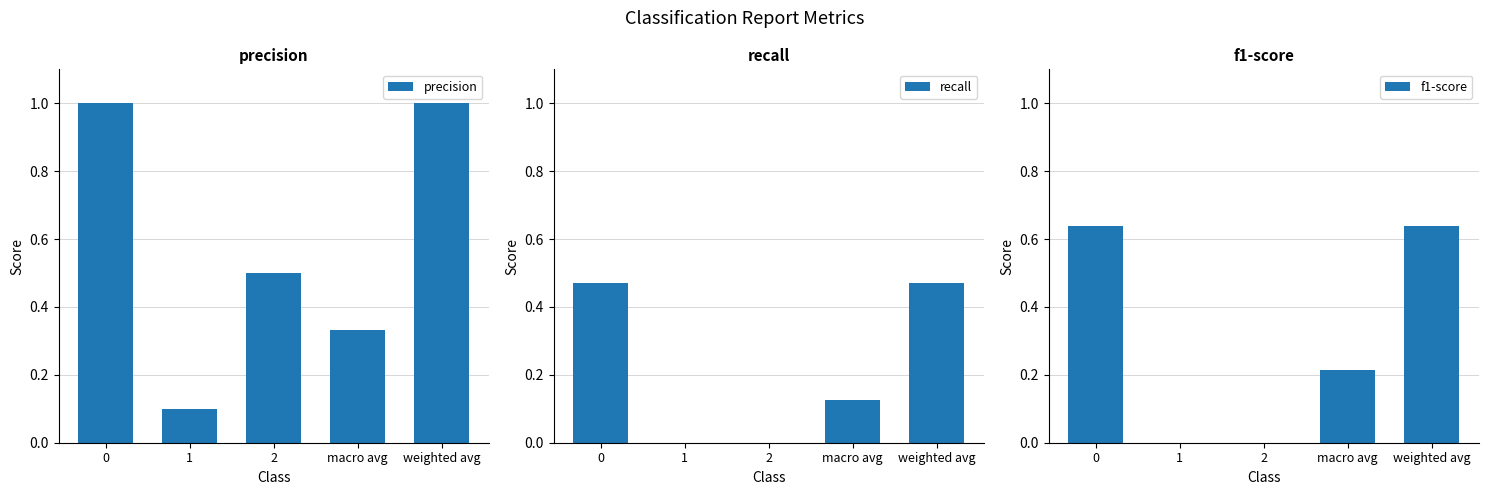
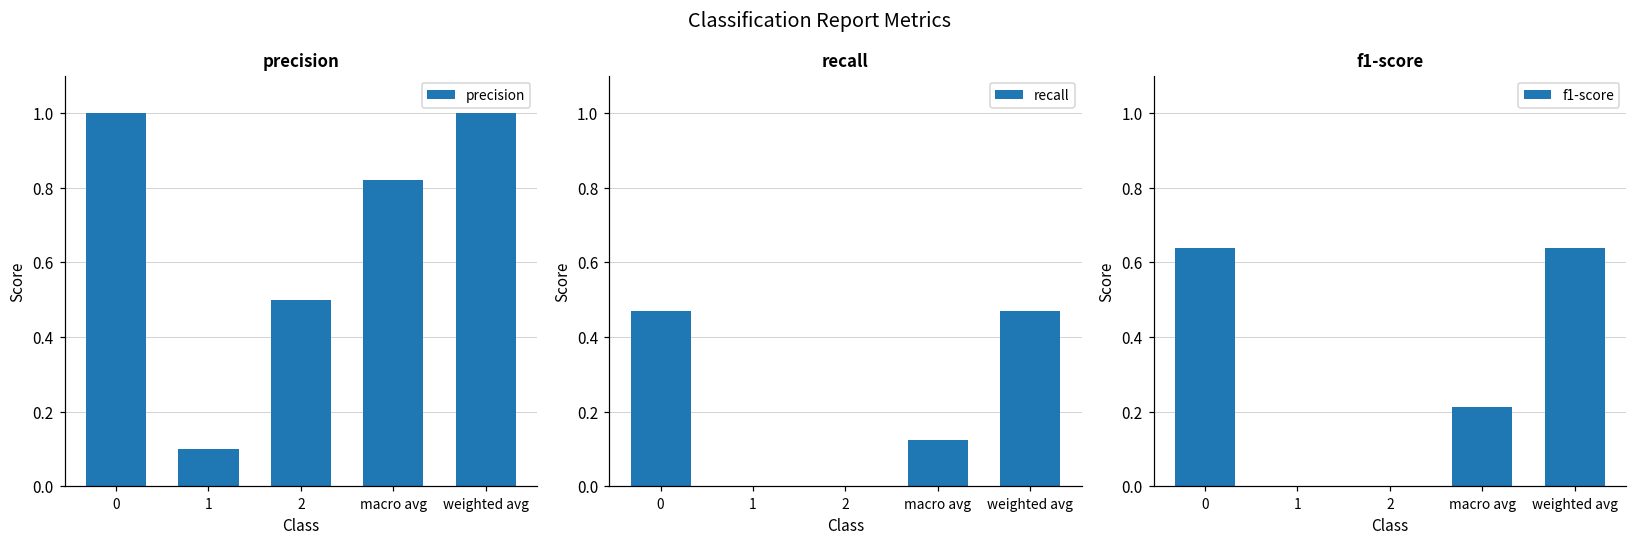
precision, macro avg: 0.33 -> 0.82
